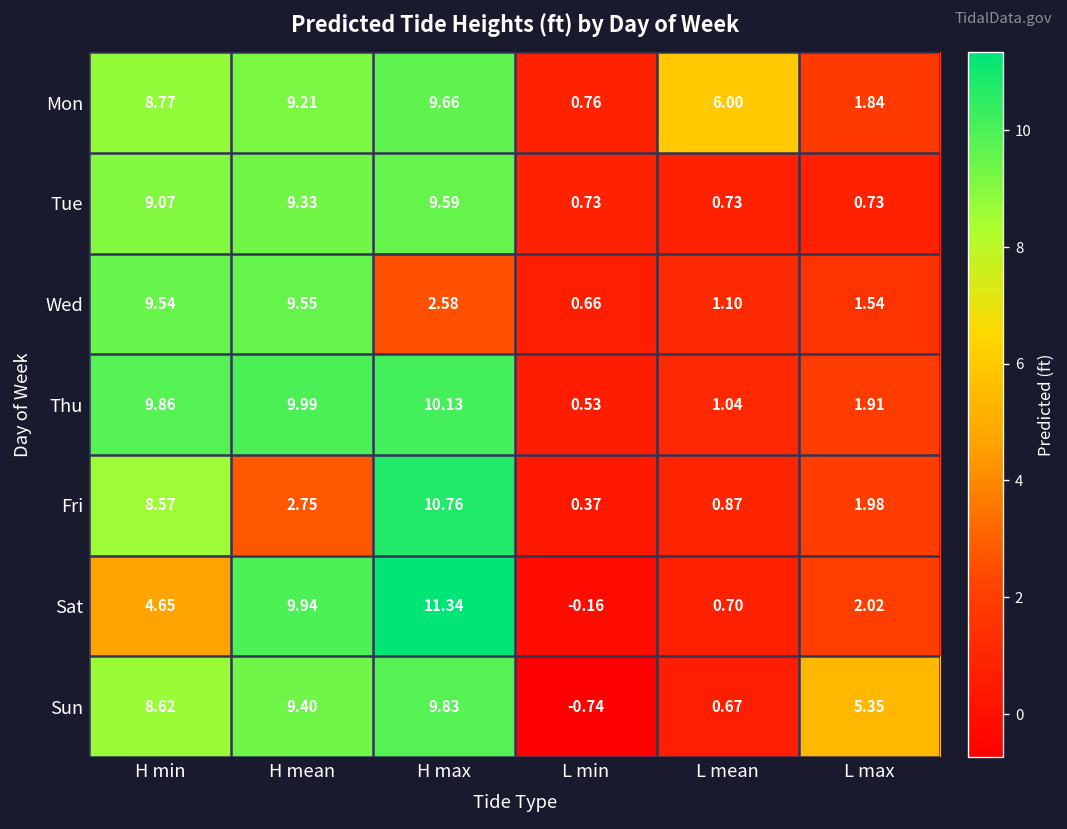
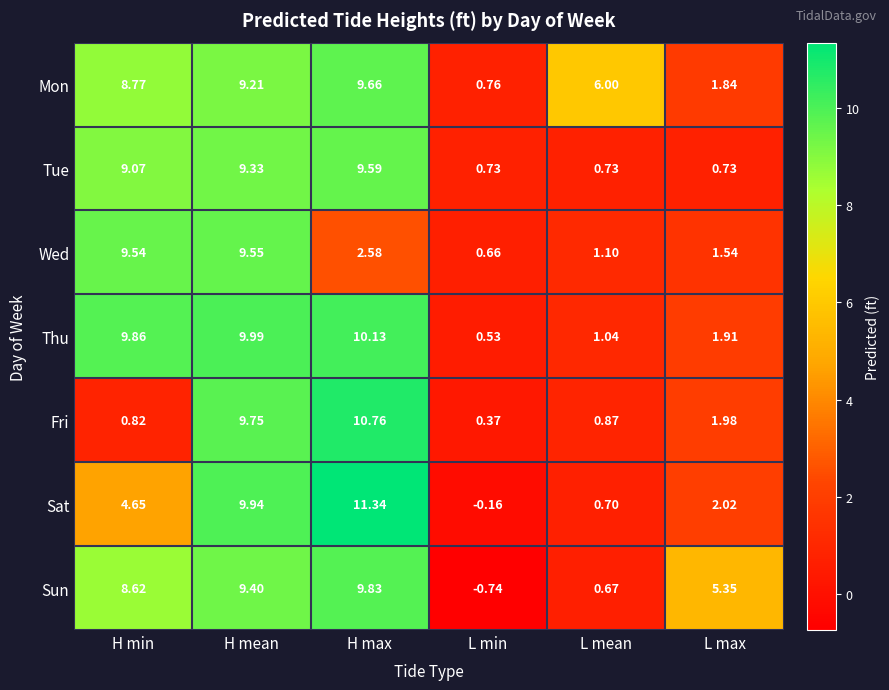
Fri, H min: 8.57 -> 0.82
Fri, H mean: 2.75 -> 9.75
